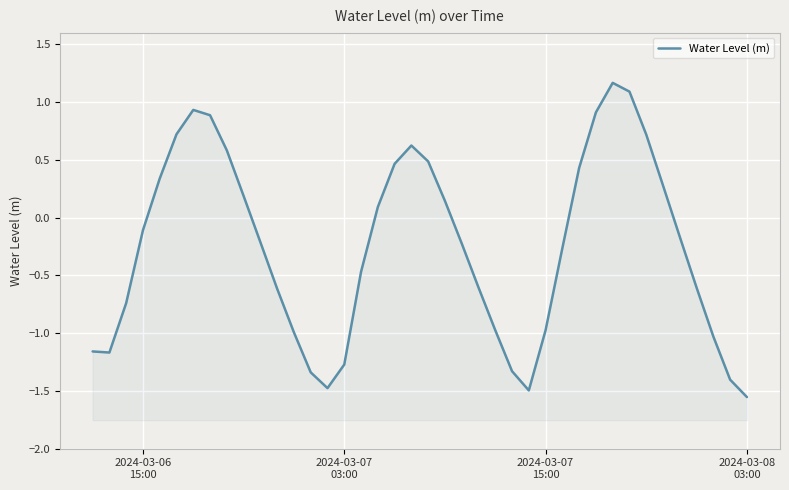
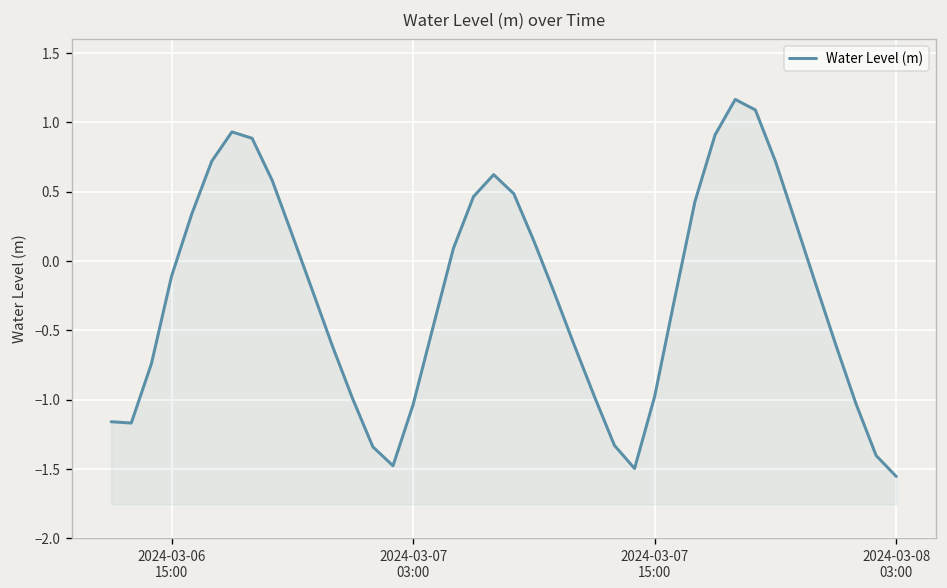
2024-03-07 03:00: -1.27 -> -1.04
